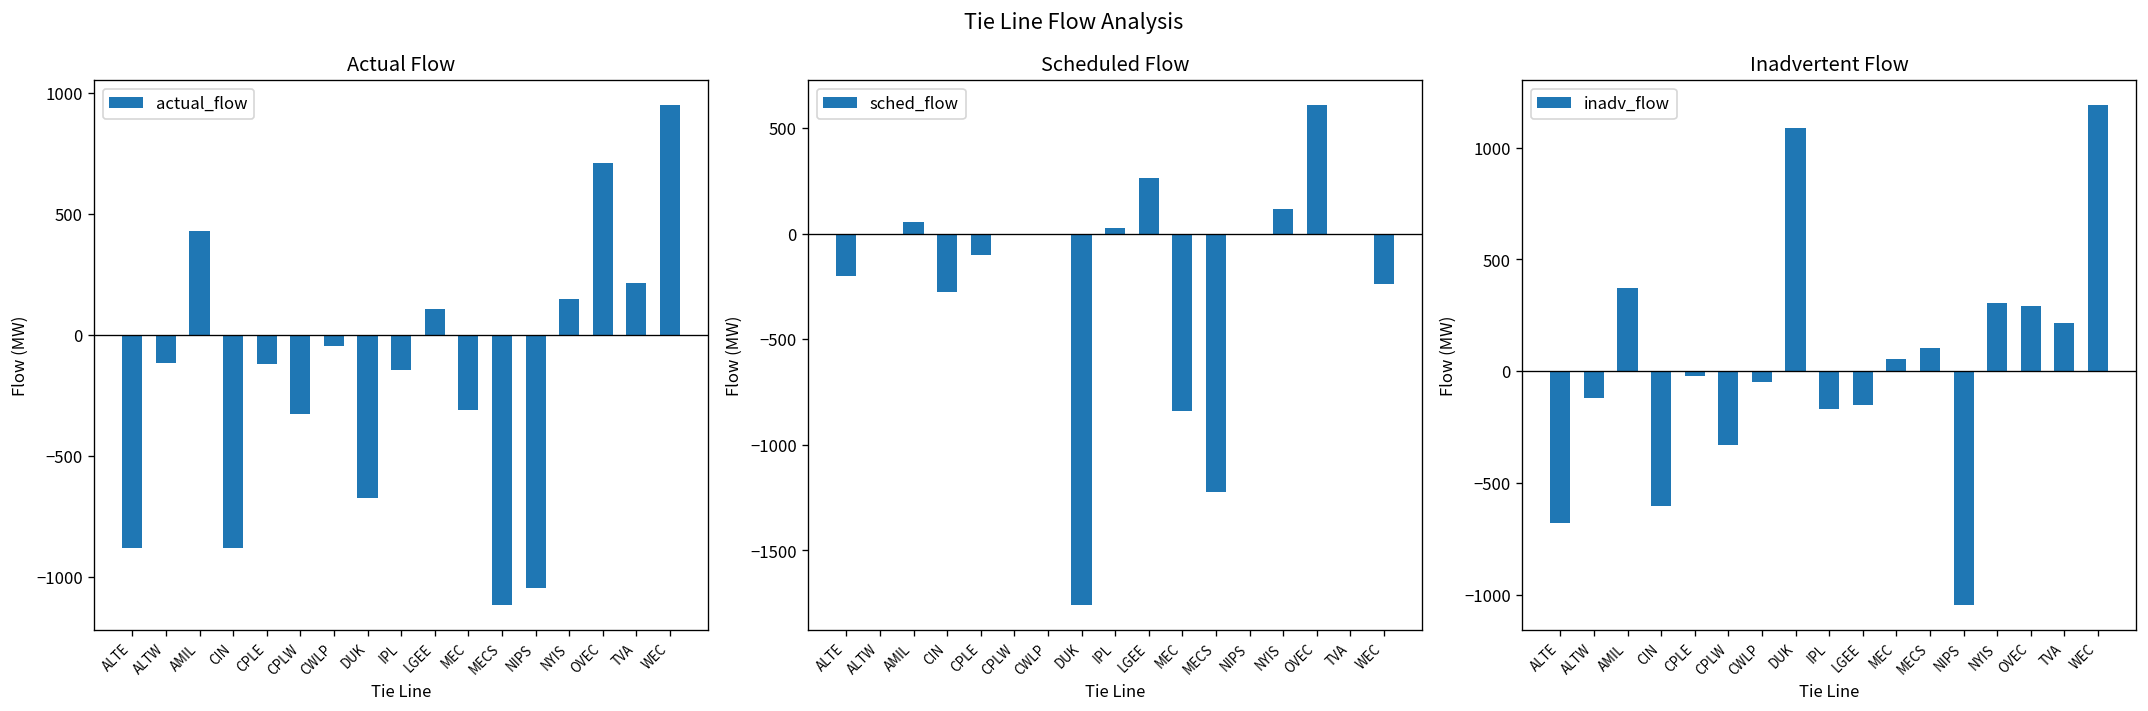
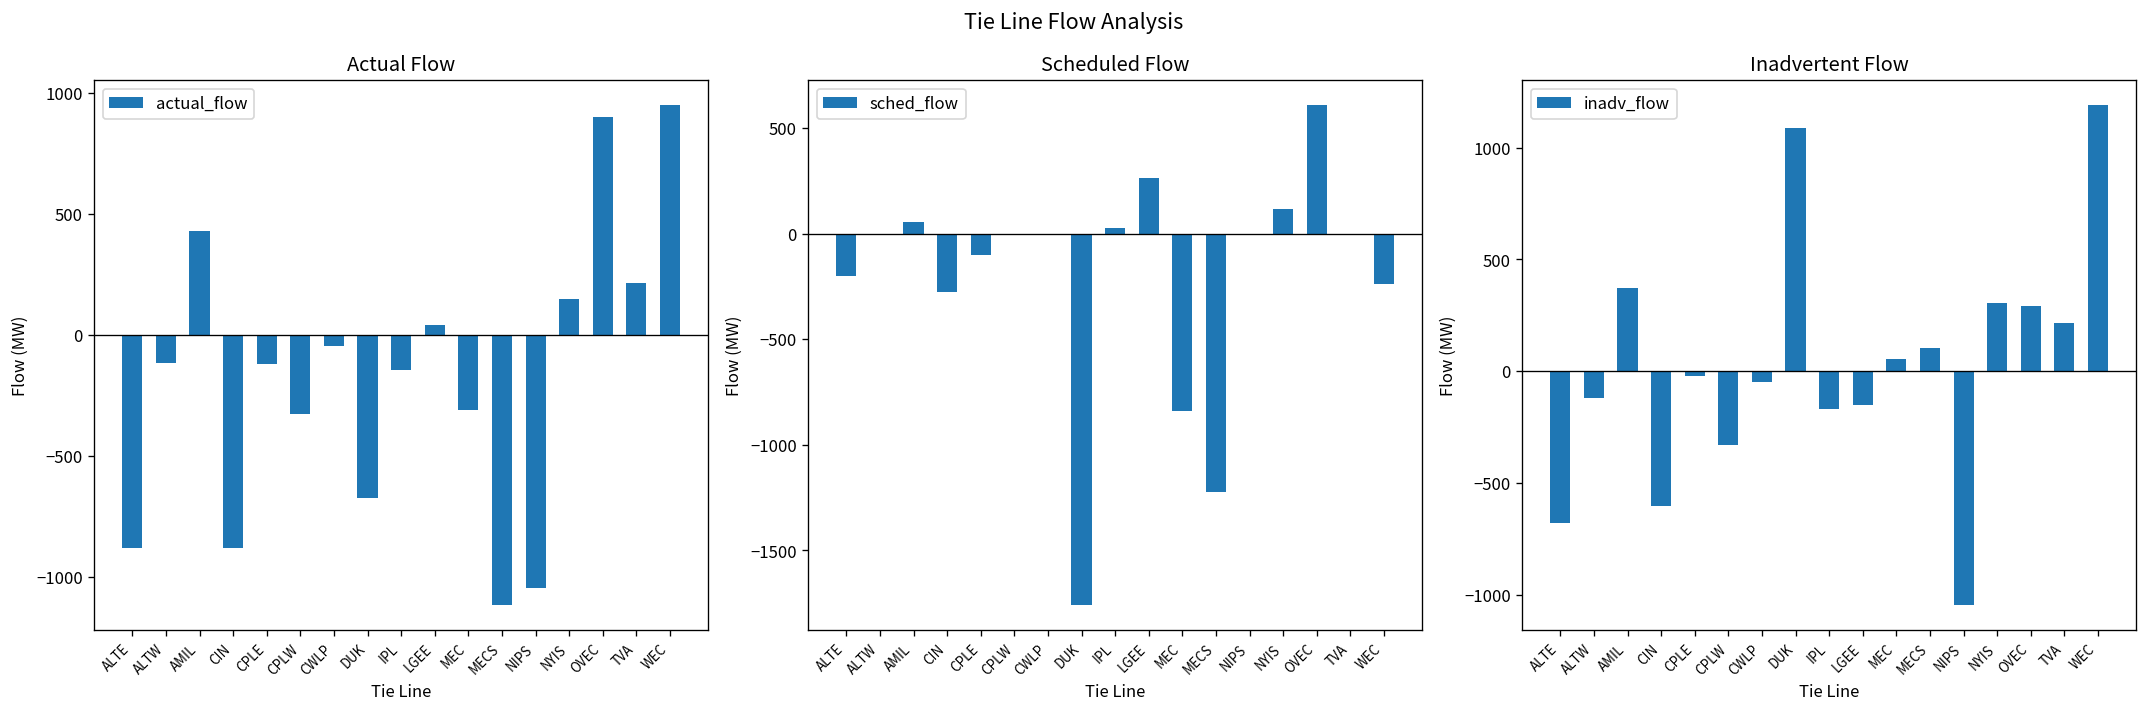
Actual Flow, LGEE: 110 -> 40
Actual Flow, OVEC: 710 -> 900
